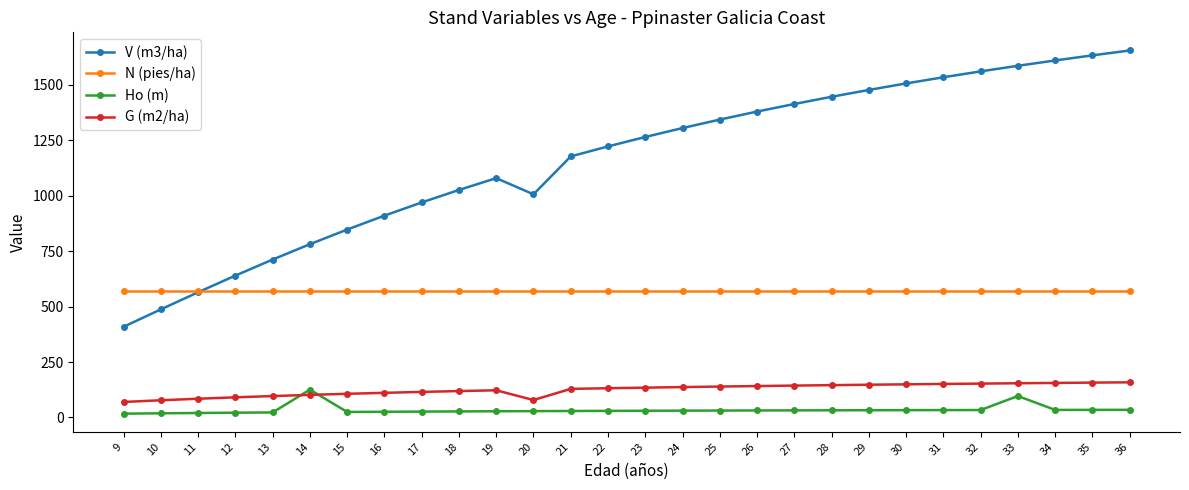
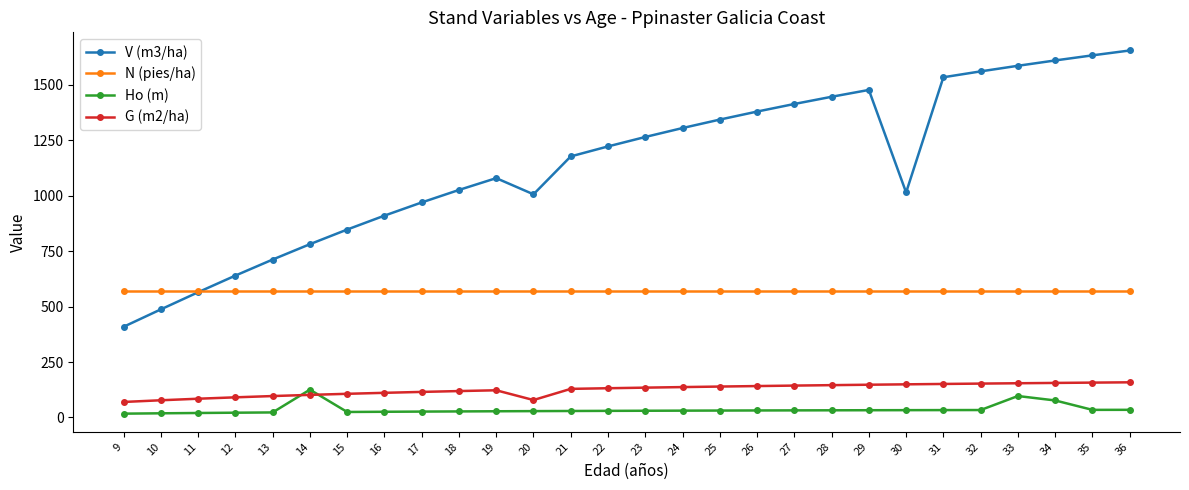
V (m3/ha), 30: 1510 -> 1010
Ho (m), 34: 30 -> 80
